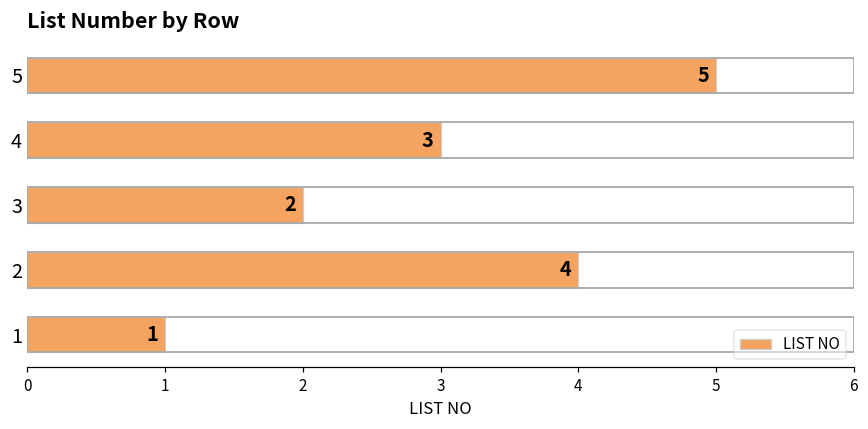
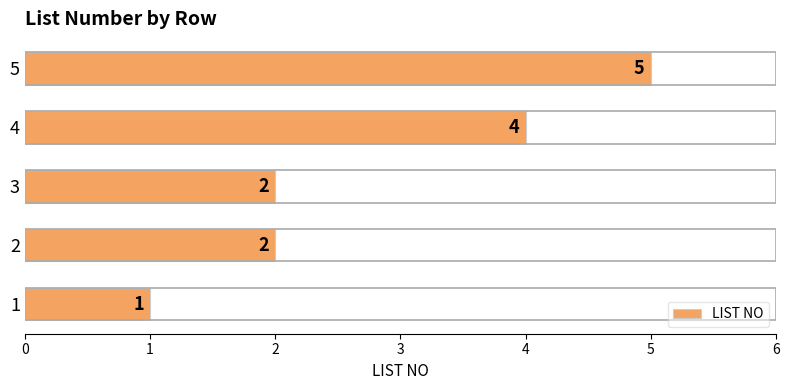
4: 3 -> 4
2: 4 -> 2
